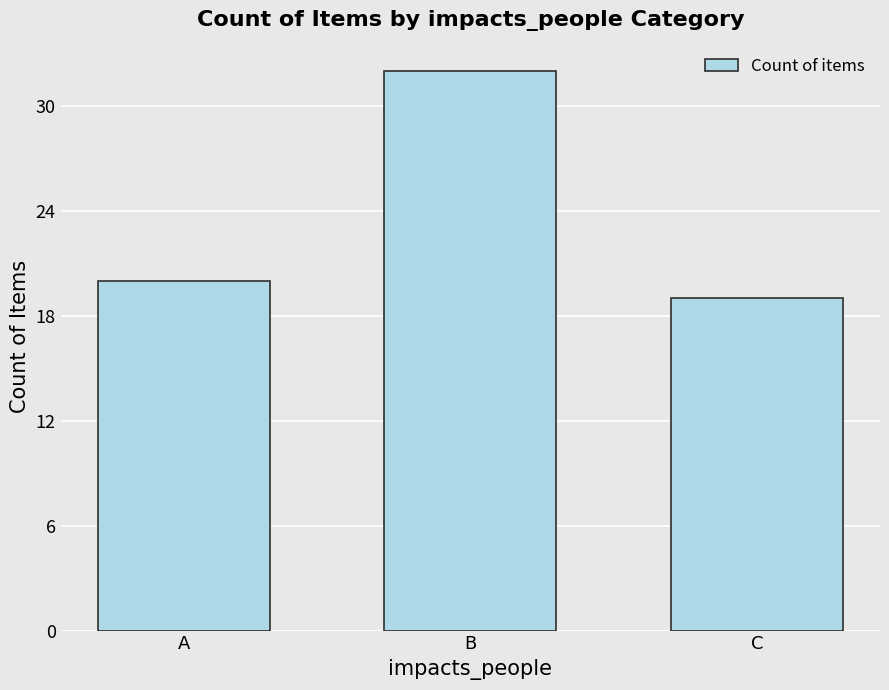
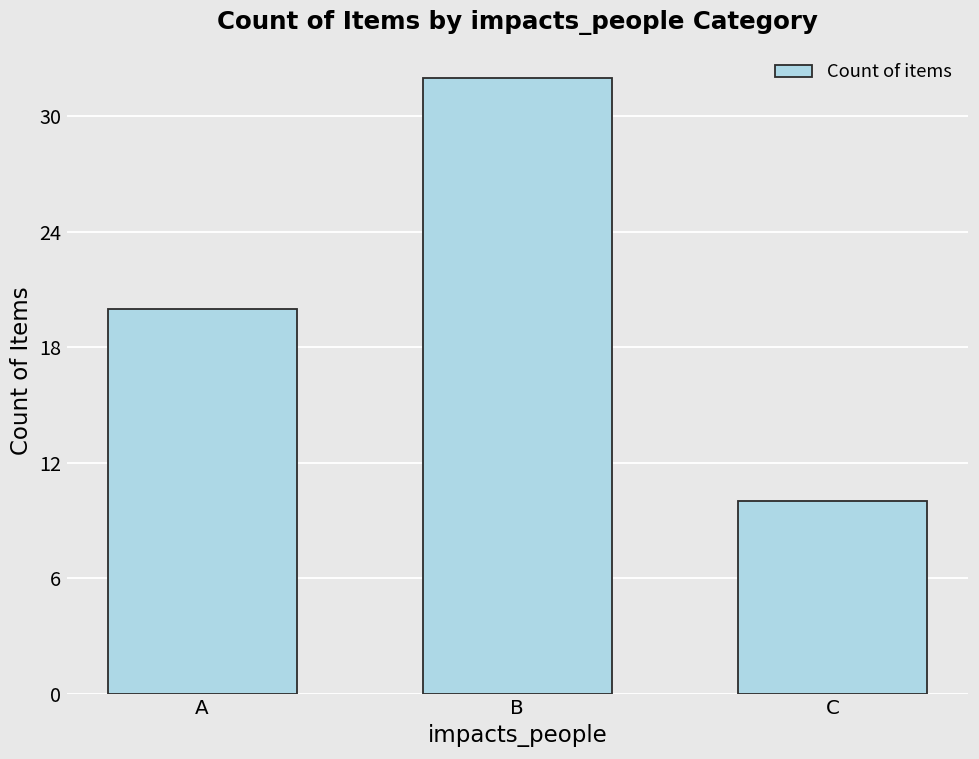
C: 19 -> 10
